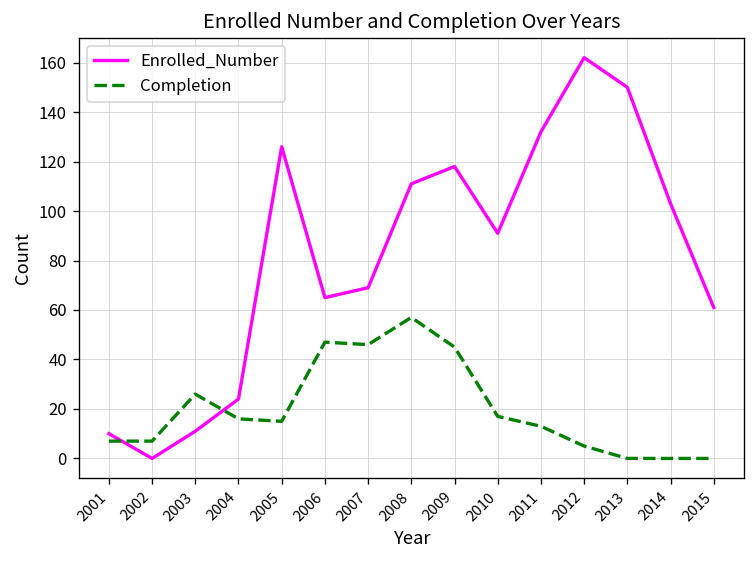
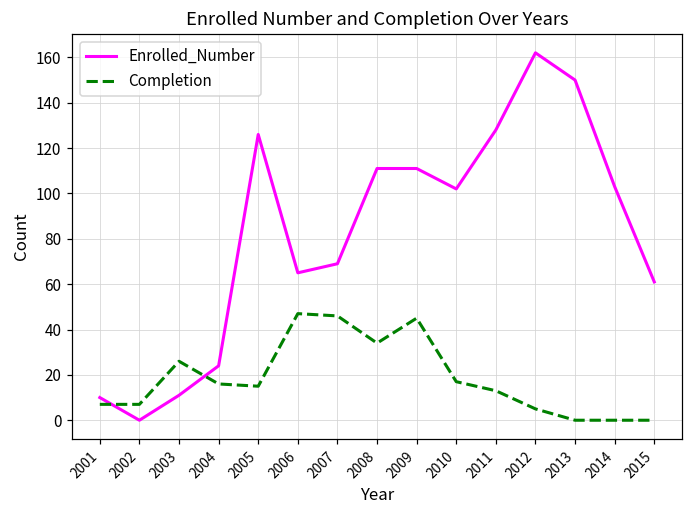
Completion, 2008: 57 -> 34
Enrolled_Number, 2009: 118 -> 111
Enrolled_Number, 2010: 91 -> 102
Enrolled_Number, 2011: 132 -> 128
